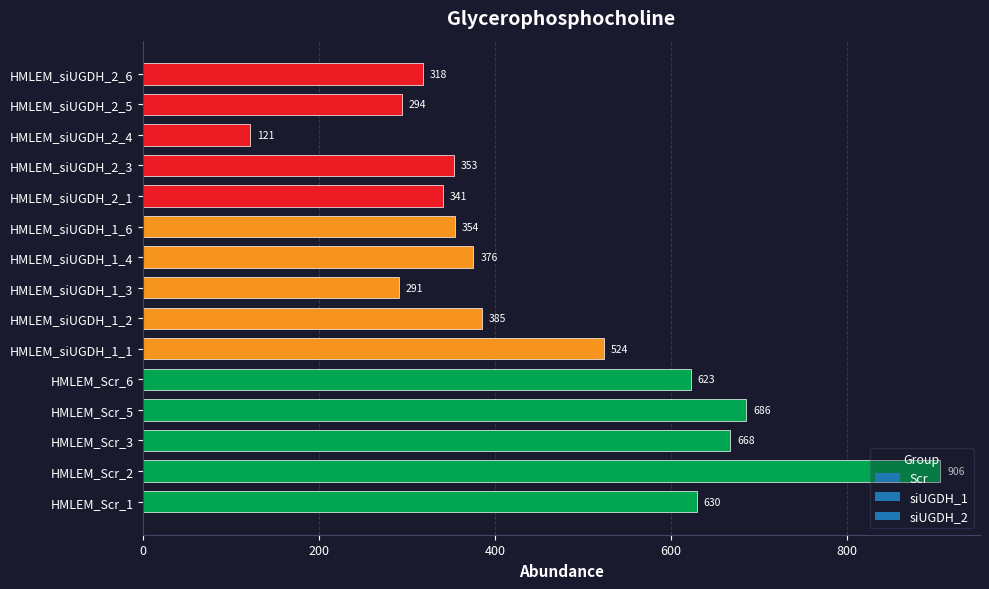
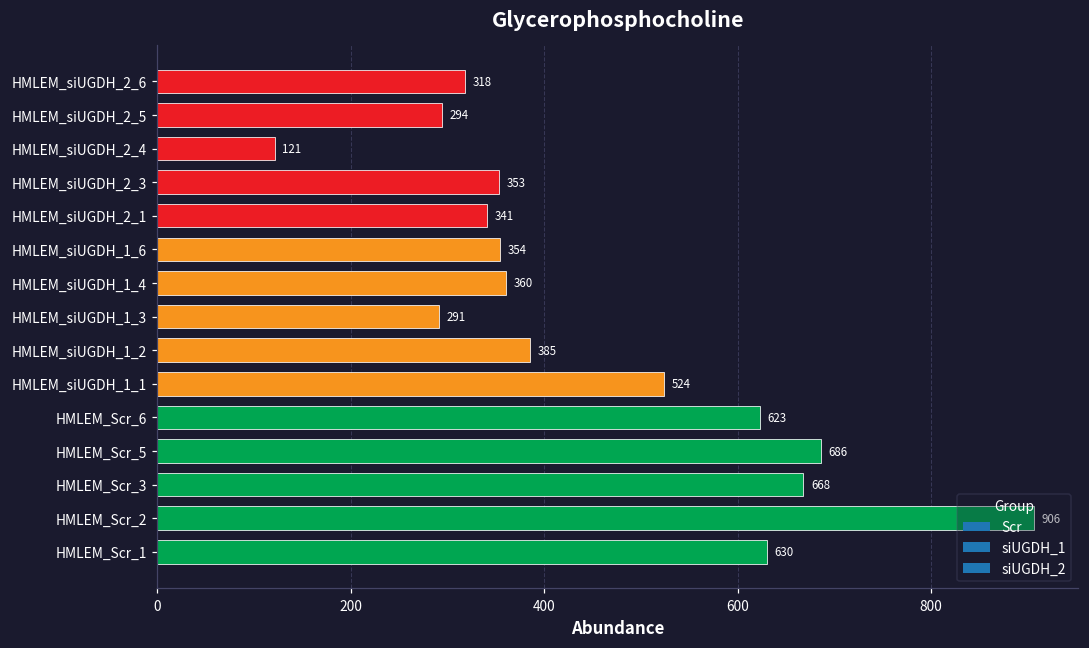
HMLEM_siUGDH_1_4: 376 -> 360
